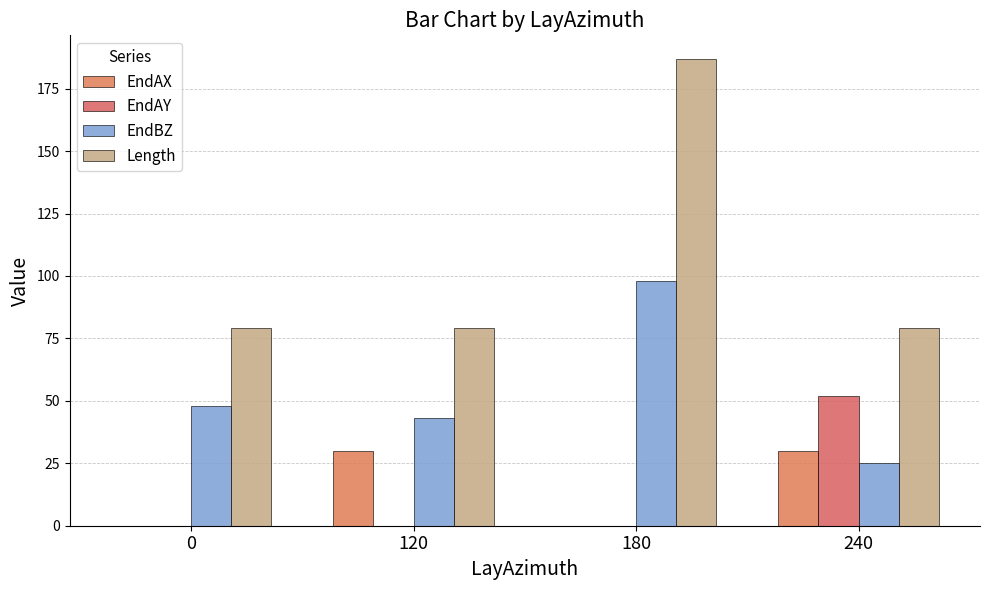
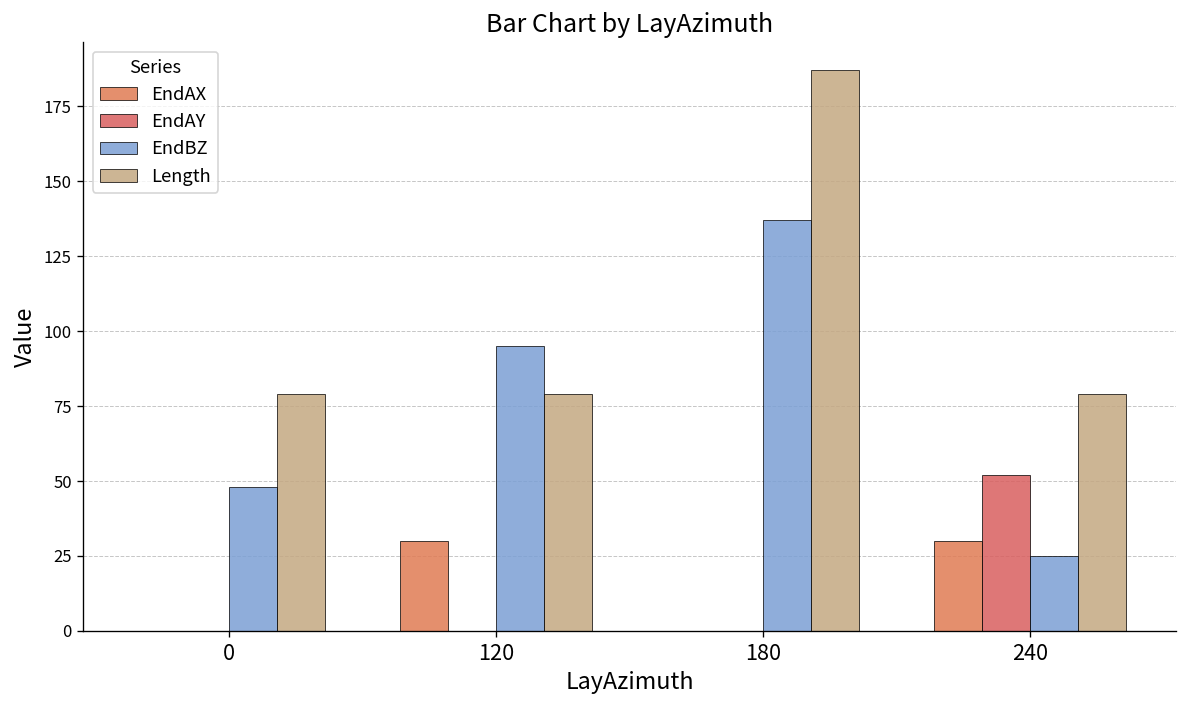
EndBZ, 120: 43 -> 95
EndBZ, 180: 98 -> 137
